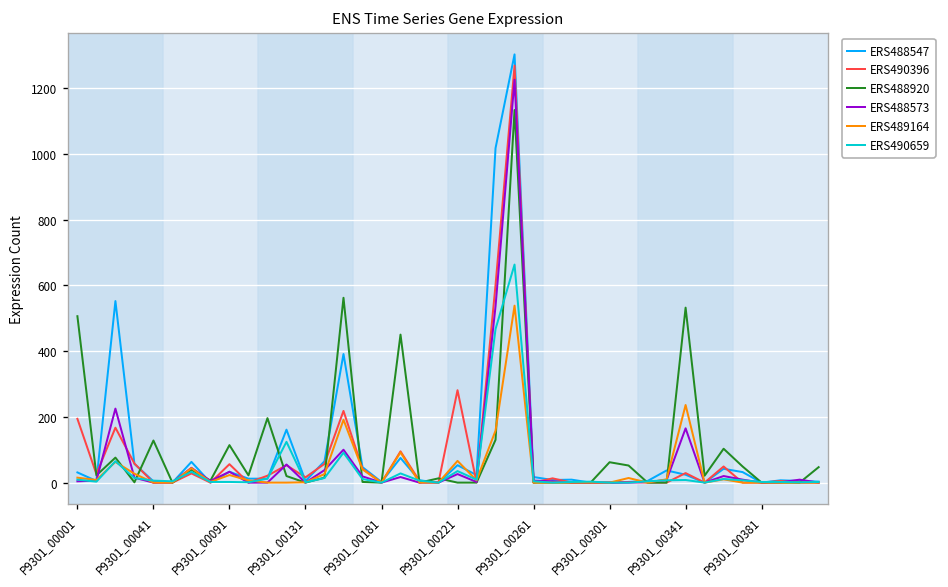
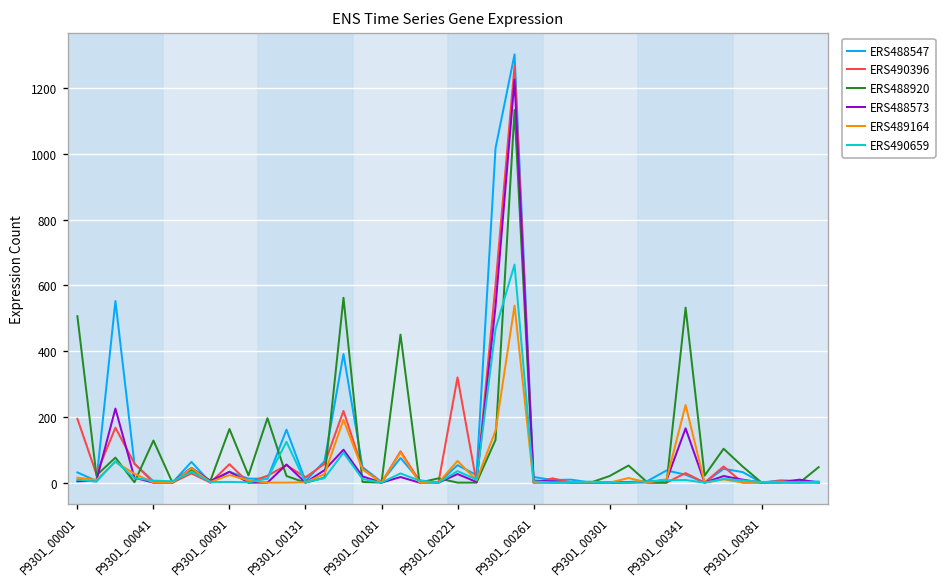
ERS488920, P9301_00091: 110 -> 160
ERS490396, P9301_00221: 280 -> 320
ERS488920, P9301_00301: 60 -> 20
